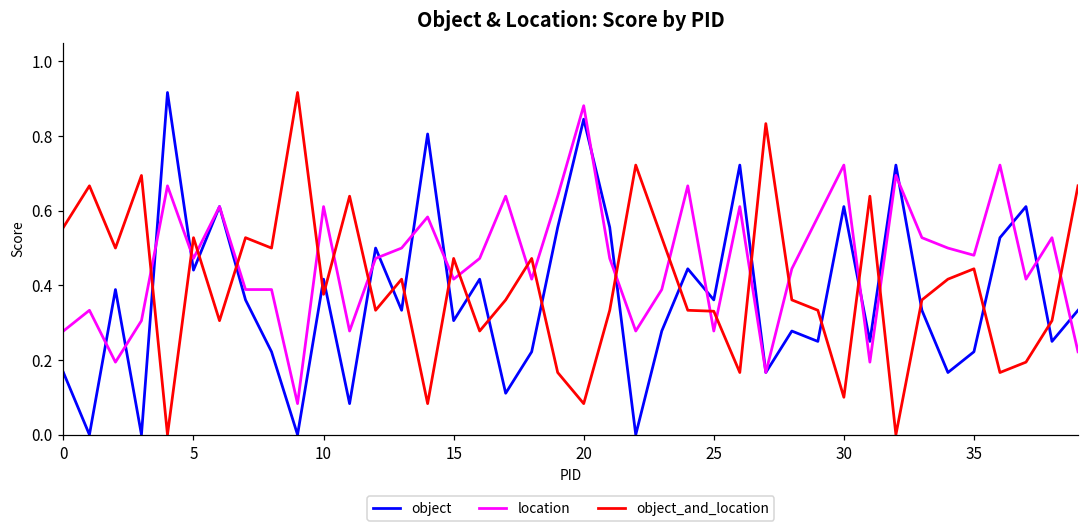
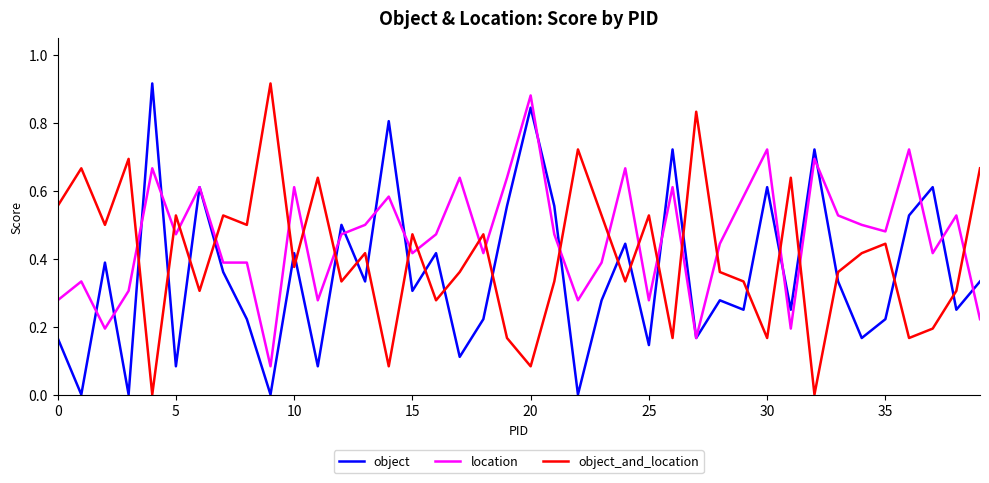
object, 5: 0.44 -> 0.08
object, 25: 0.36 -> 0.15
object_and_location, 25: 0.33 -> 0.53
object_and_location, 30: 0.10 -> 0.17
